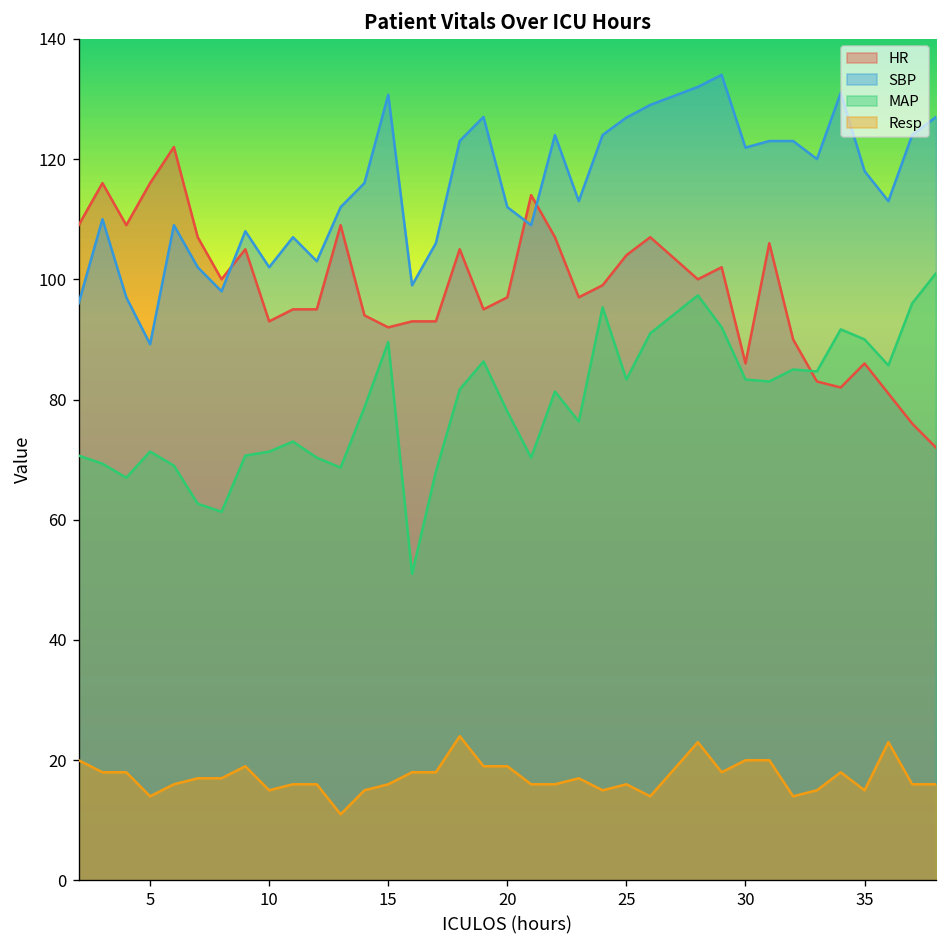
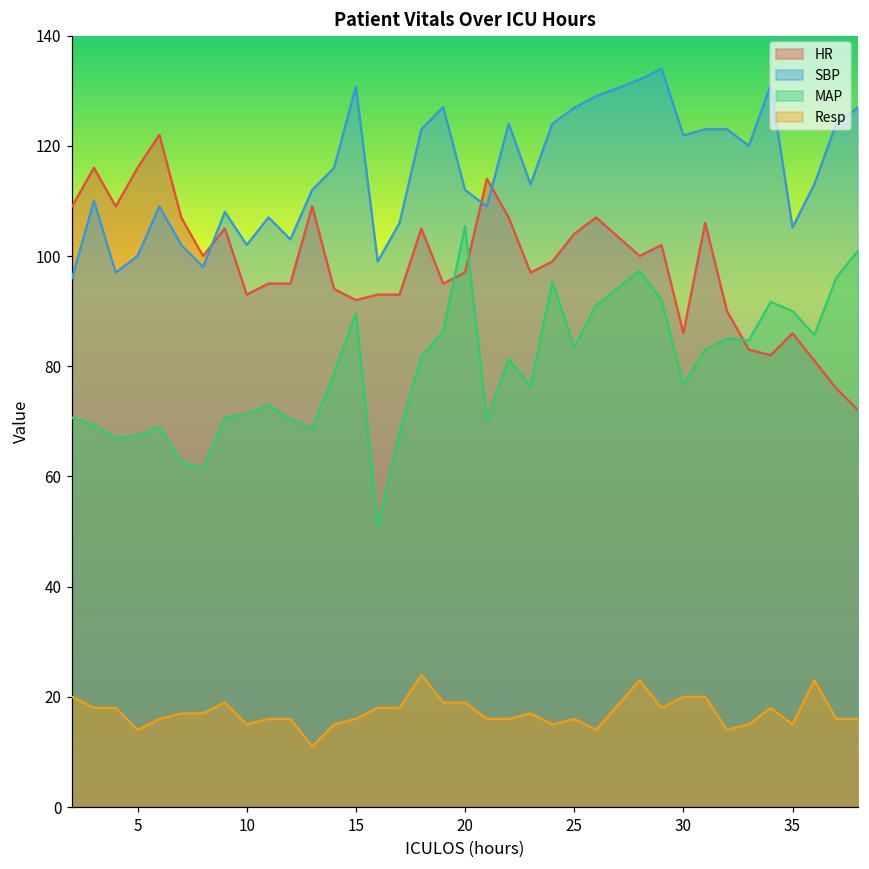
SBP, 5: 89 -> 100
MAP, 5: 71 -> 67
MAP, 20: 78 -> 105
MAP, 30: 83 -> 77
SBP, 35: 118 -> 105
